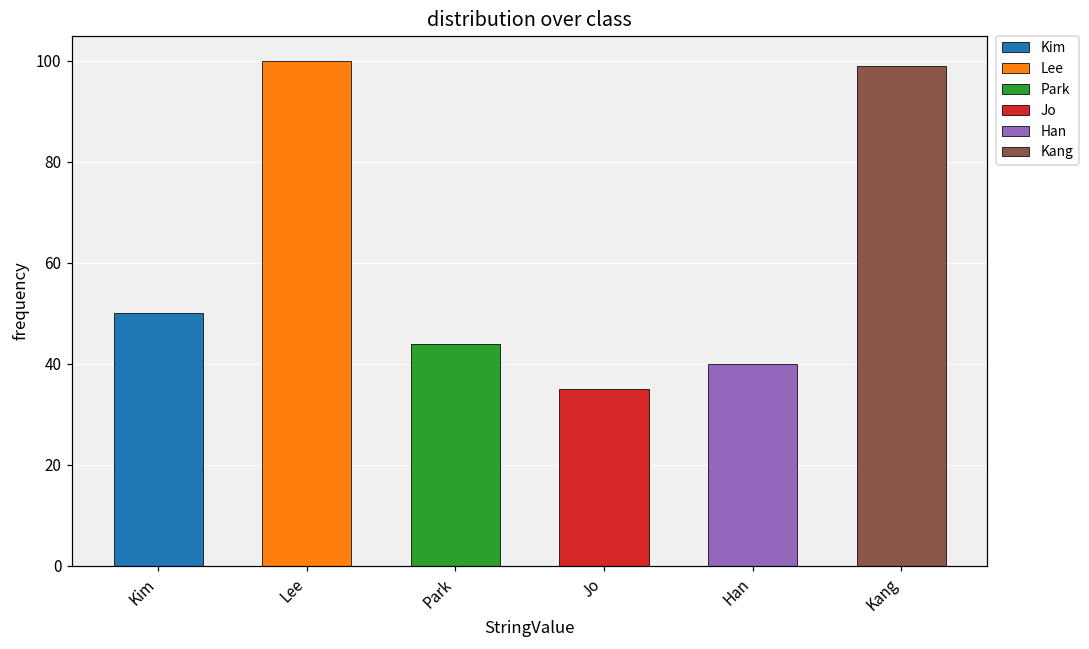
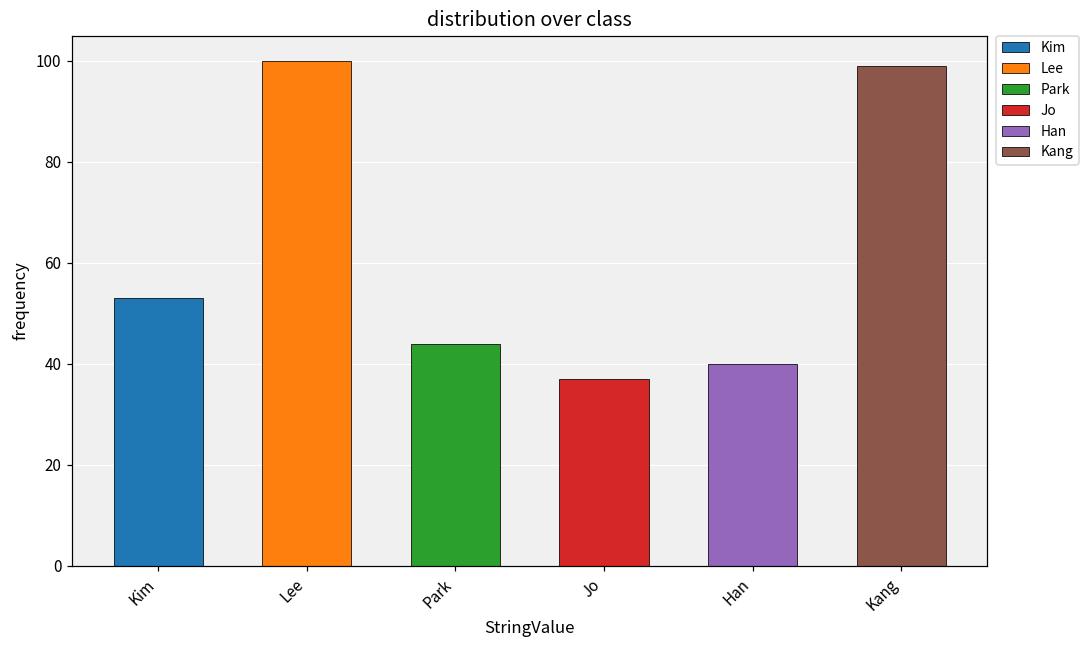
Kim: 50 -> 53
Jo: 35 -> 37
